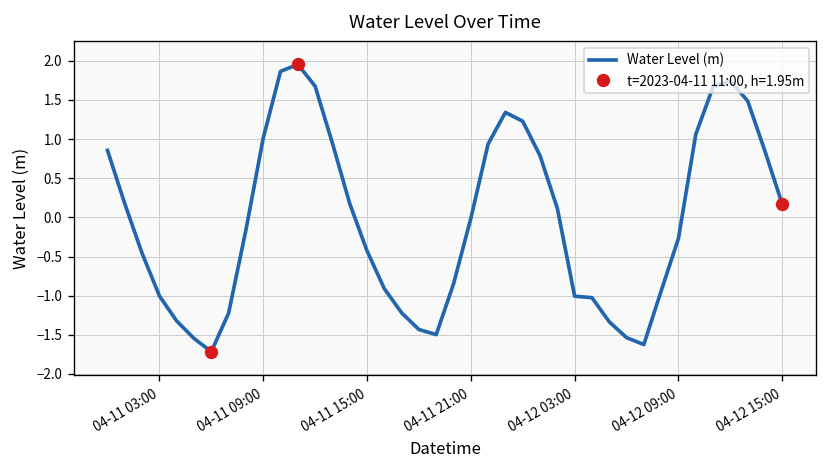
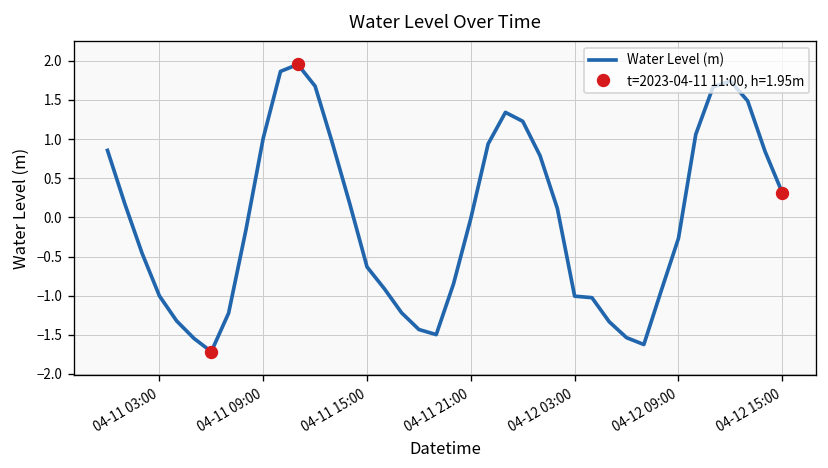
Water Level (m), 04-11 15:00: -0.4 -> -0.6
Water Level (m), 04-12 15:00: 0.2 -> 0.3
